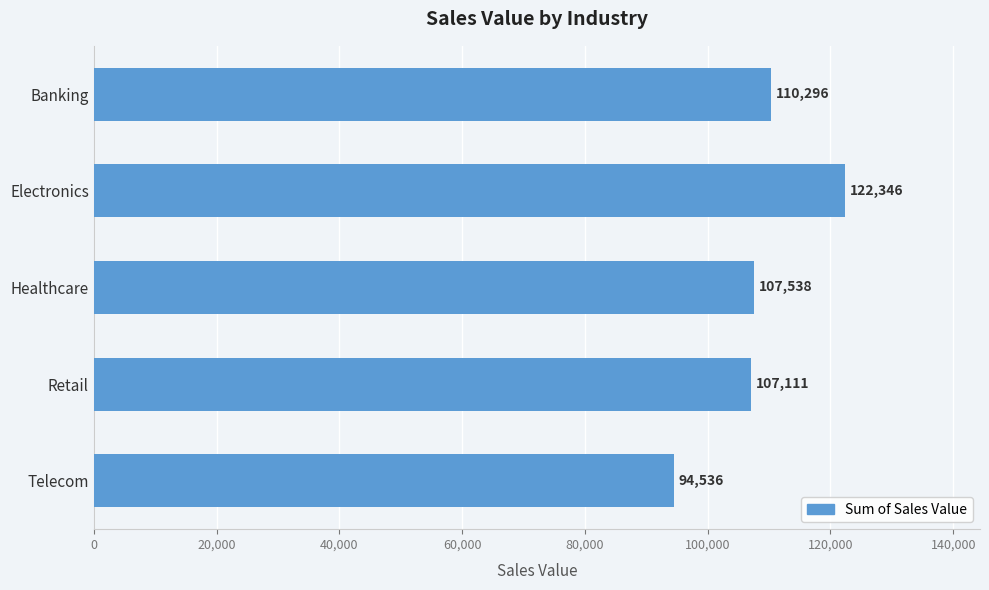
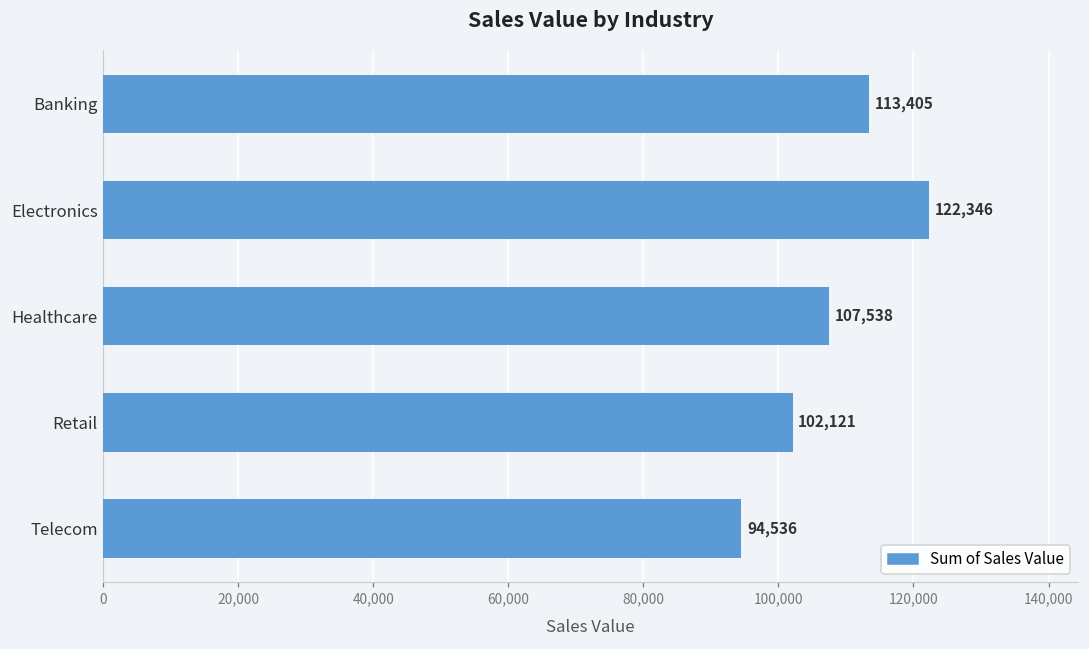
Banking: 110,296 -> 113,405
Retail: 107,111 -> 102,121
